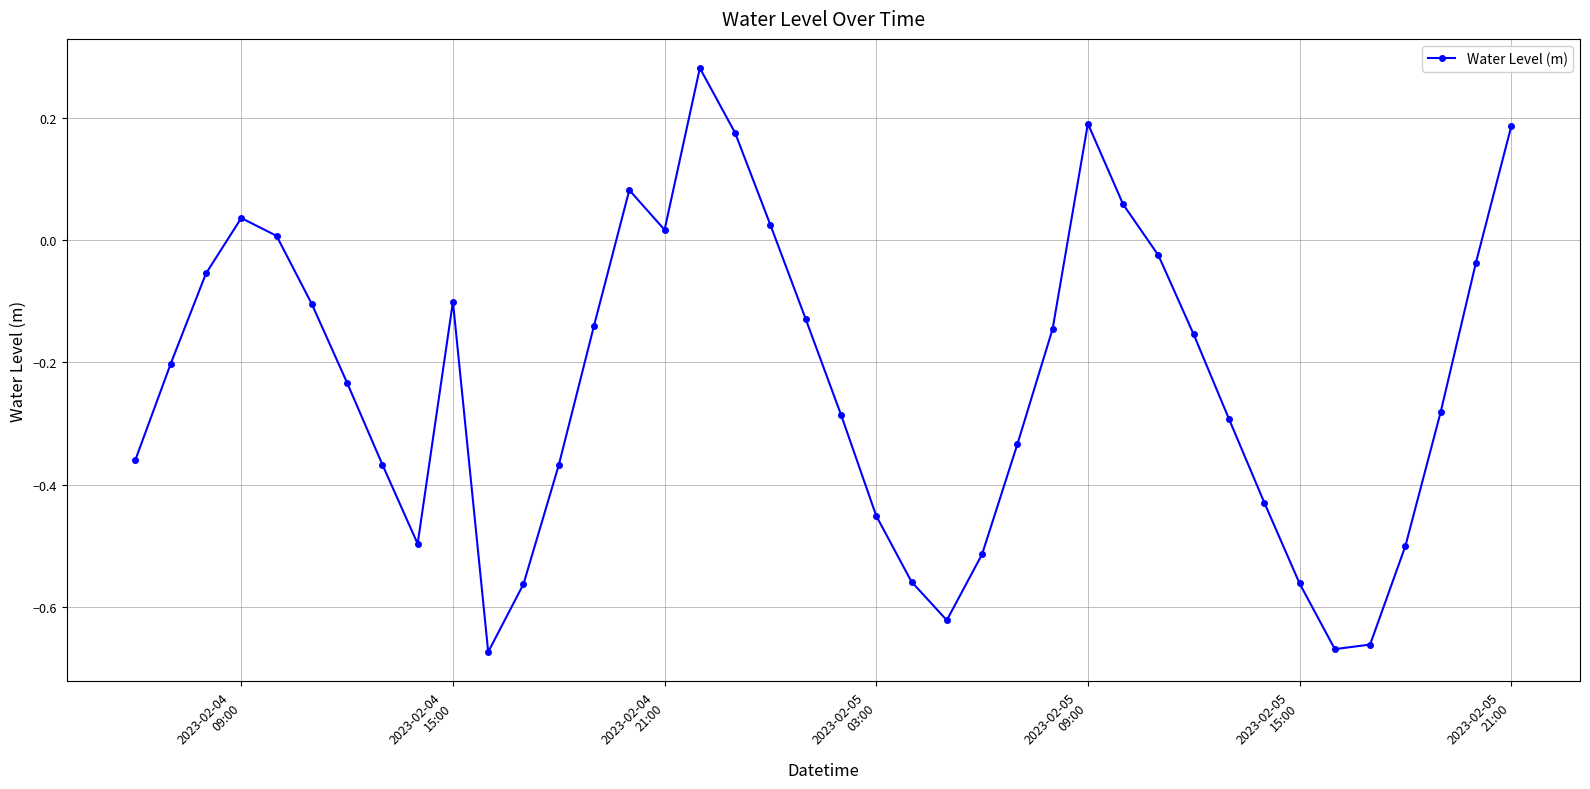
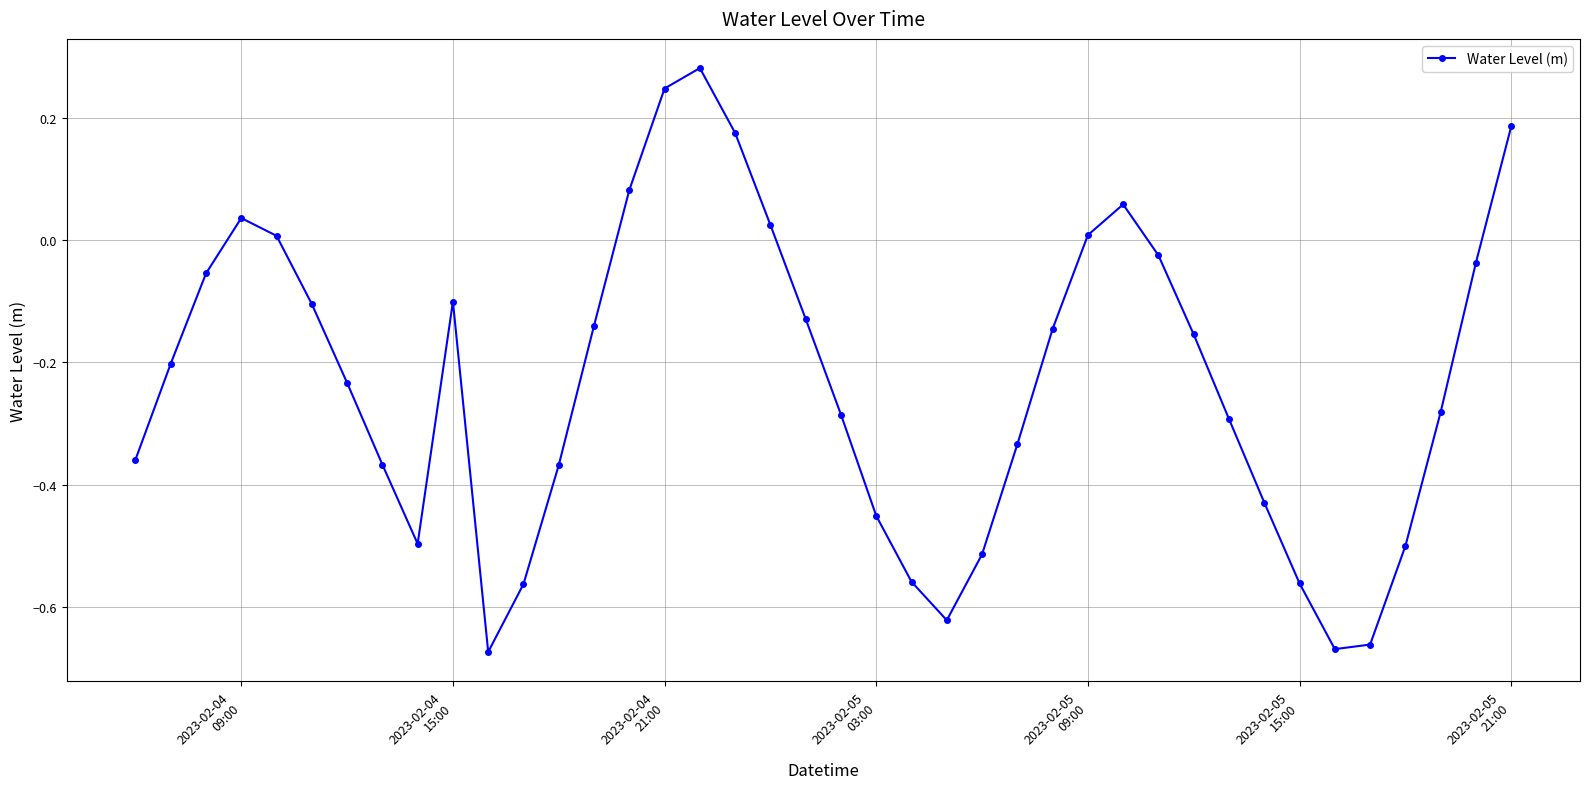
2023-02-04 21:00: 0.02 -> 0.25
2023-02-05 09:00: 0.19 -> 0.01
